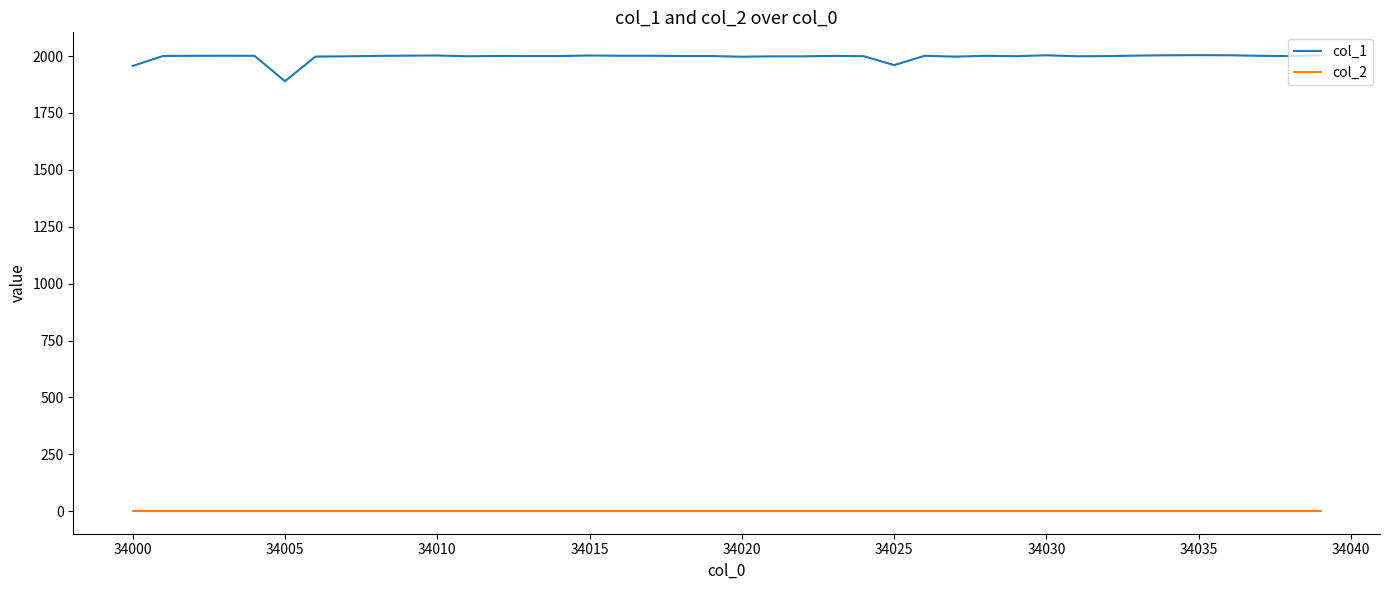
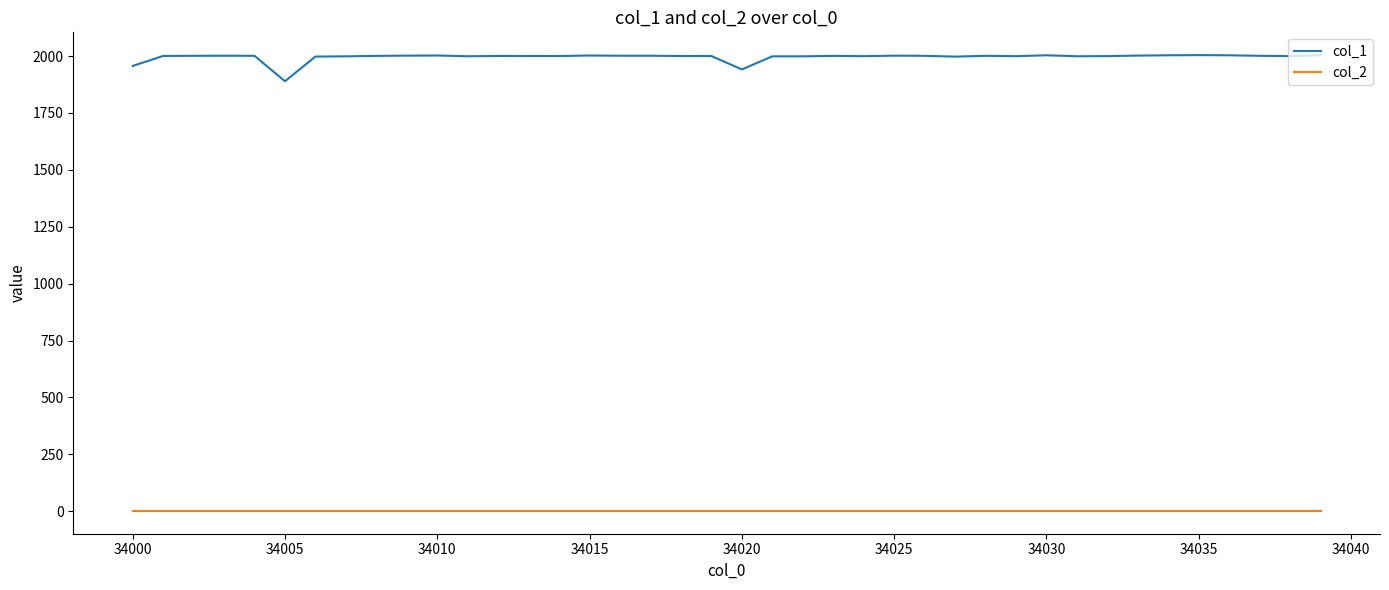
col_1, 34020: 2000 -> 1940
col_1, 34025: 1960 -> 2000
